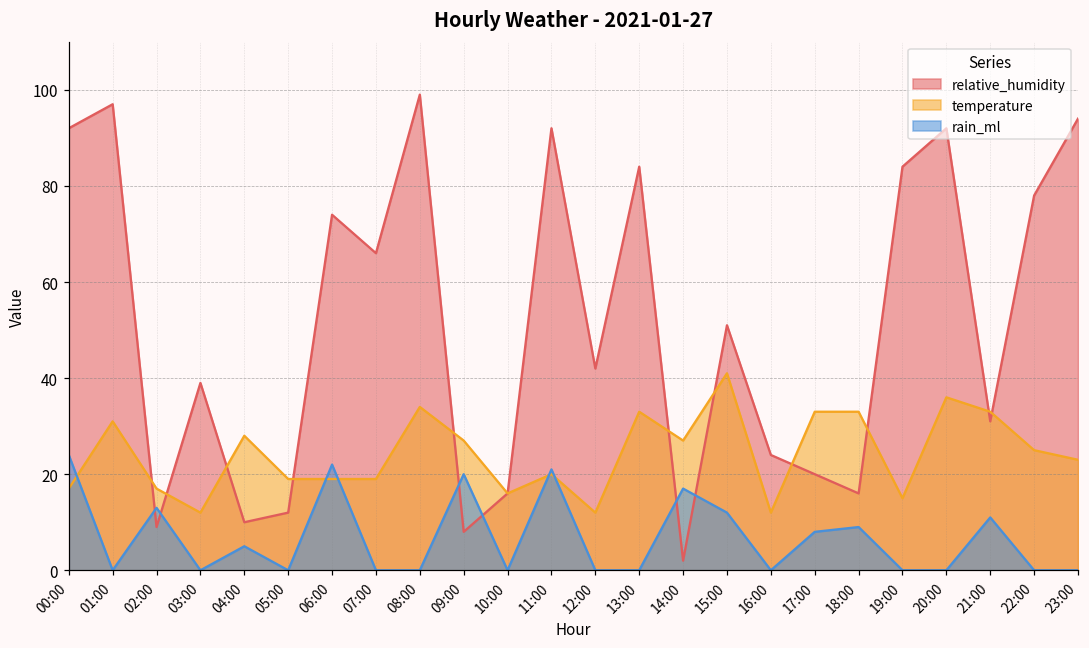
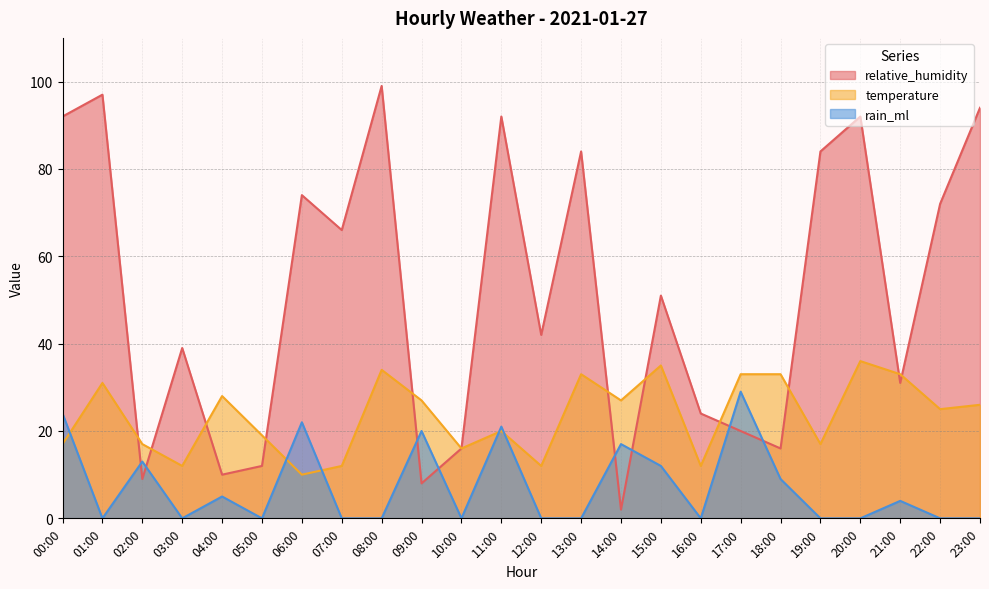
temperature, 06:00: 19 -> 10
temperature, 07:00: 19 -> 12
temperature, 15:00: 41 -> 35
rain_ml, 17:00: 8 -> 29
temperature, 19:00: 15 -> 17
rain_ml, 21:00: 11 -> 4
relative_humidity, 22:00: 78 -> 72
temperature, 23:00: 23 -> 26
